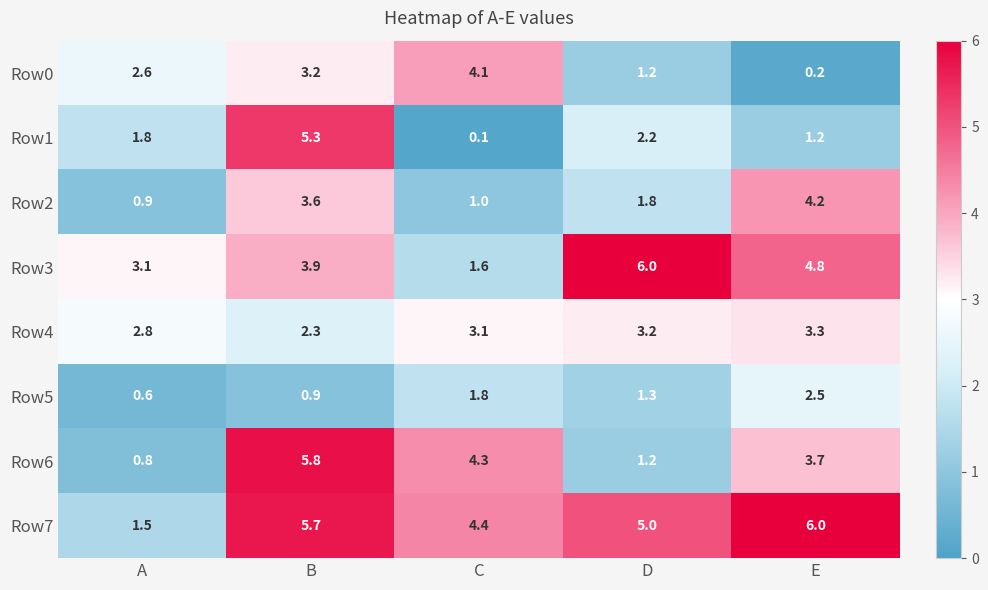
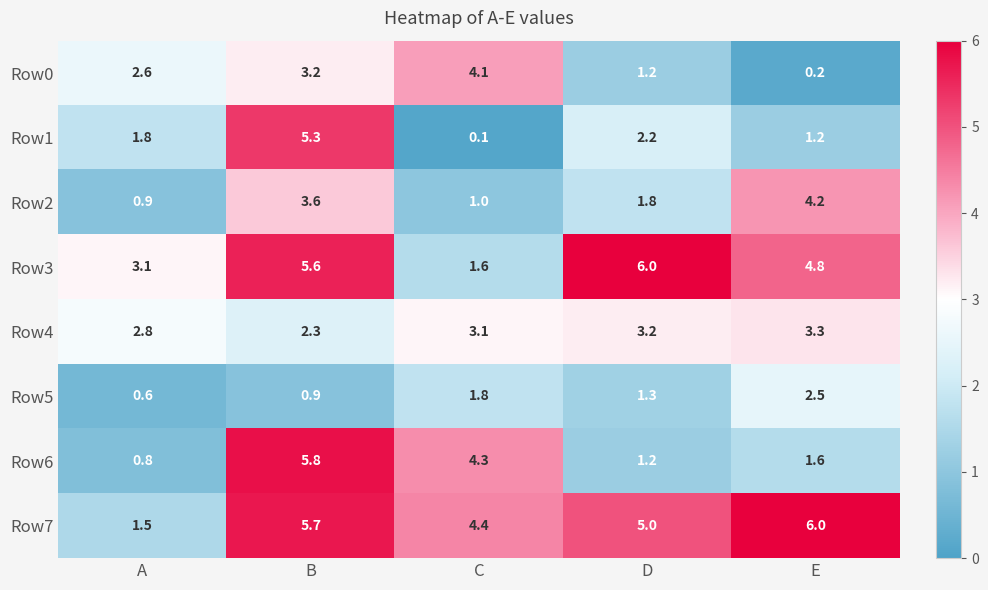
Row3, B: 3.9 -> 5.6
Row6, E: 3.7 -> 1.6
